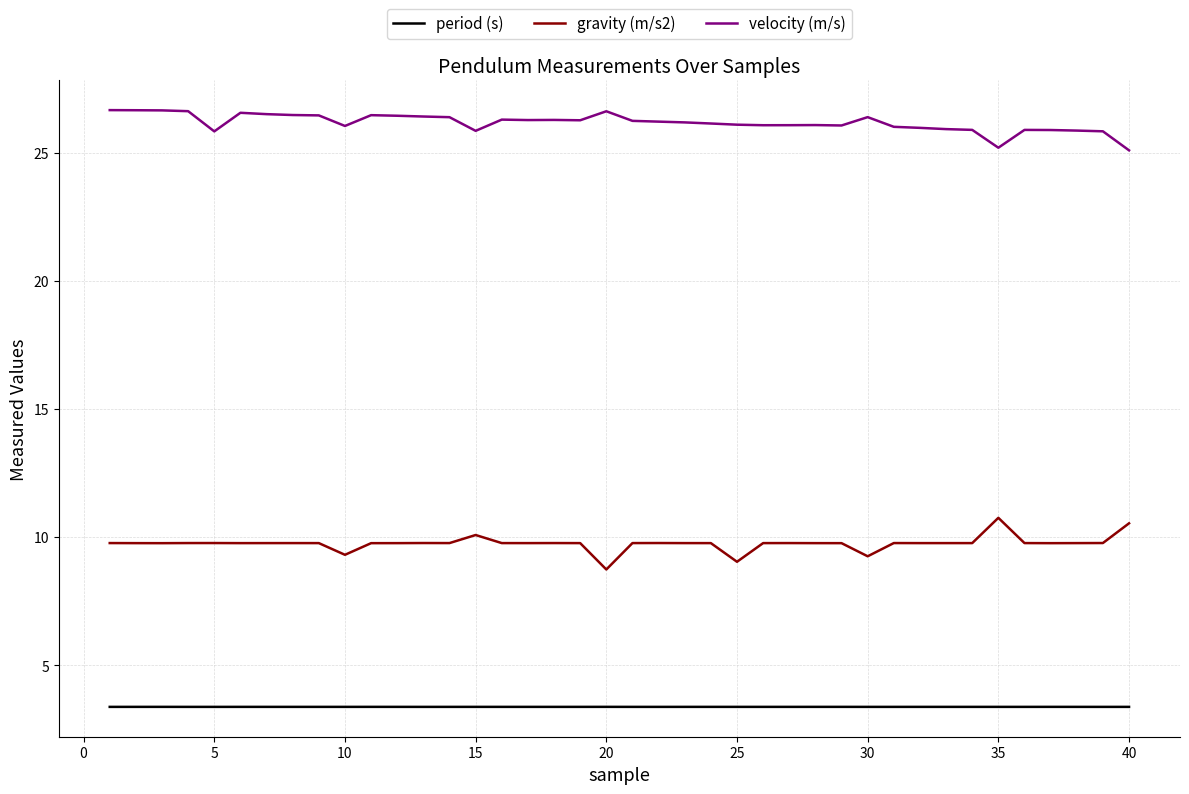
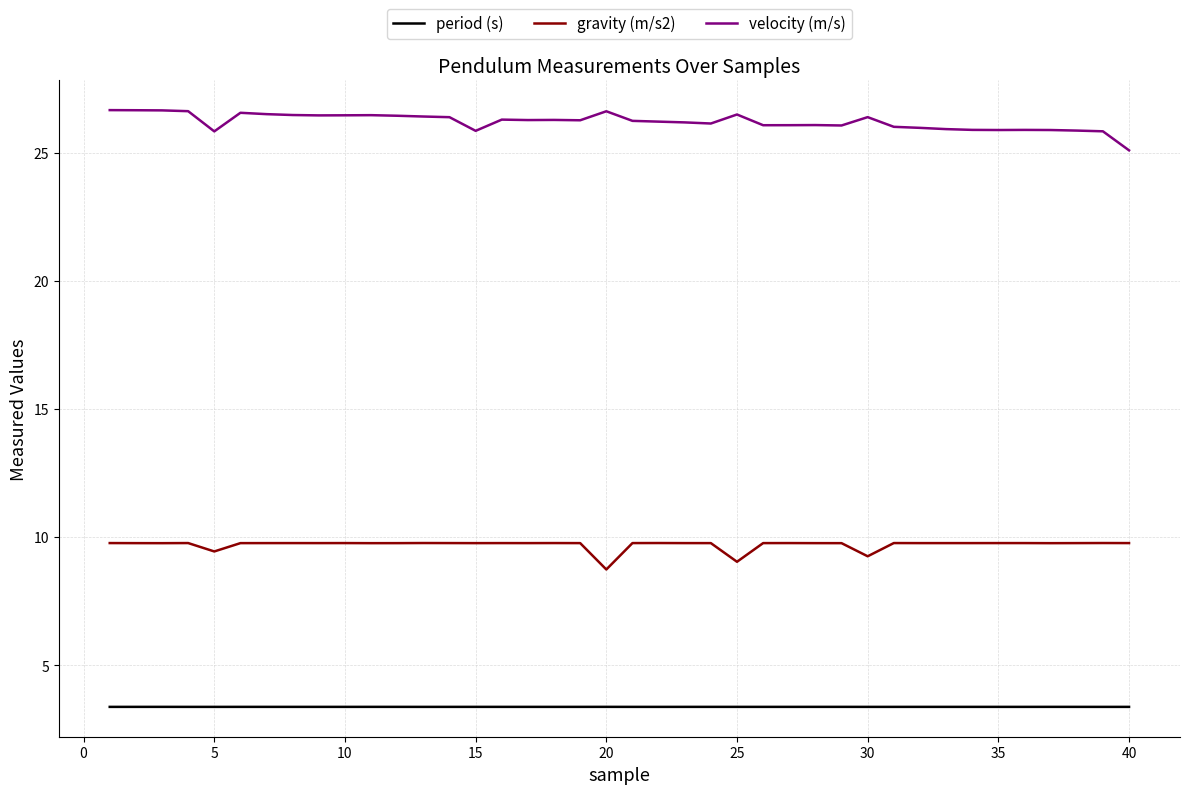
gravity (m/s2), 5: 9.8 -> 9.4
gravity (m/s2), 10: 9.3 -> 9.8
velocity (m/s), 10: 26.1 -> 26.5
gravity (m/s2), 15: 10.1 -> 9.8
velocity (m/s), 25: 26.1 -> 26.5
gravity (m/s2), 35: 10.8 -> 9.8
velocity (m/s), 35: 25.2 -> 25.9
gravity (m/s2), 40: 10.5 -> 9.8
